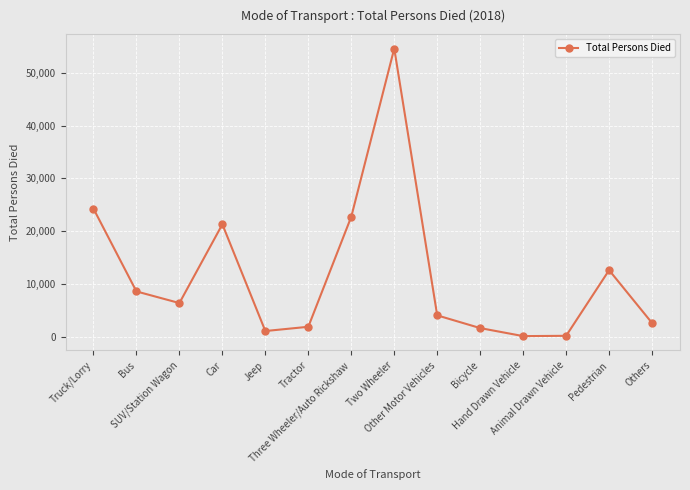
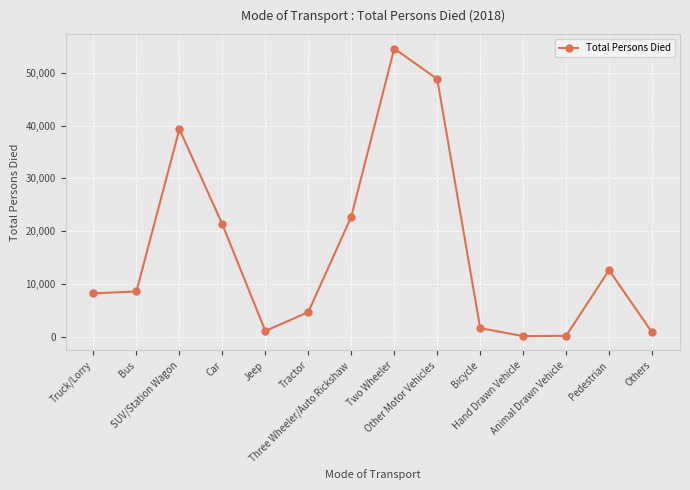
Truck/Lorry: 24,000 -> 8,000
SUV/Station Wagon: 6,000 -> 39,000
Tractor: 2,000 -> 5,000
Other Motor Vehicles: 4,000 -> 49,000
Others: 3,000 -> 1,000
